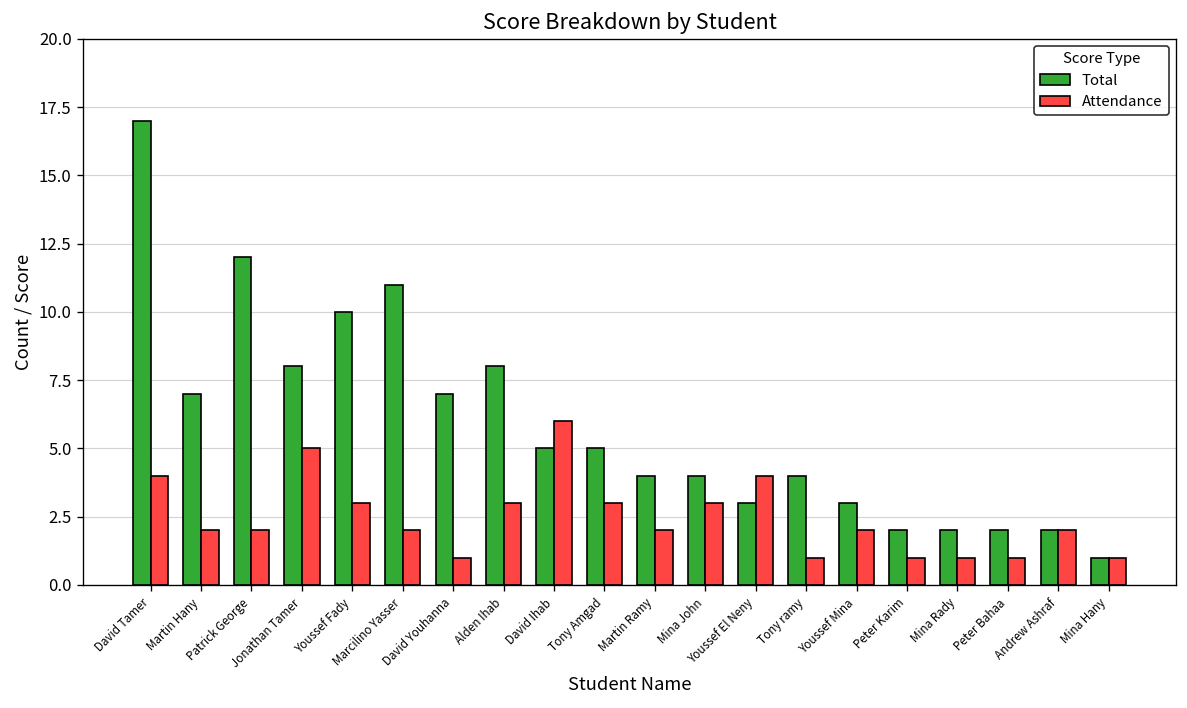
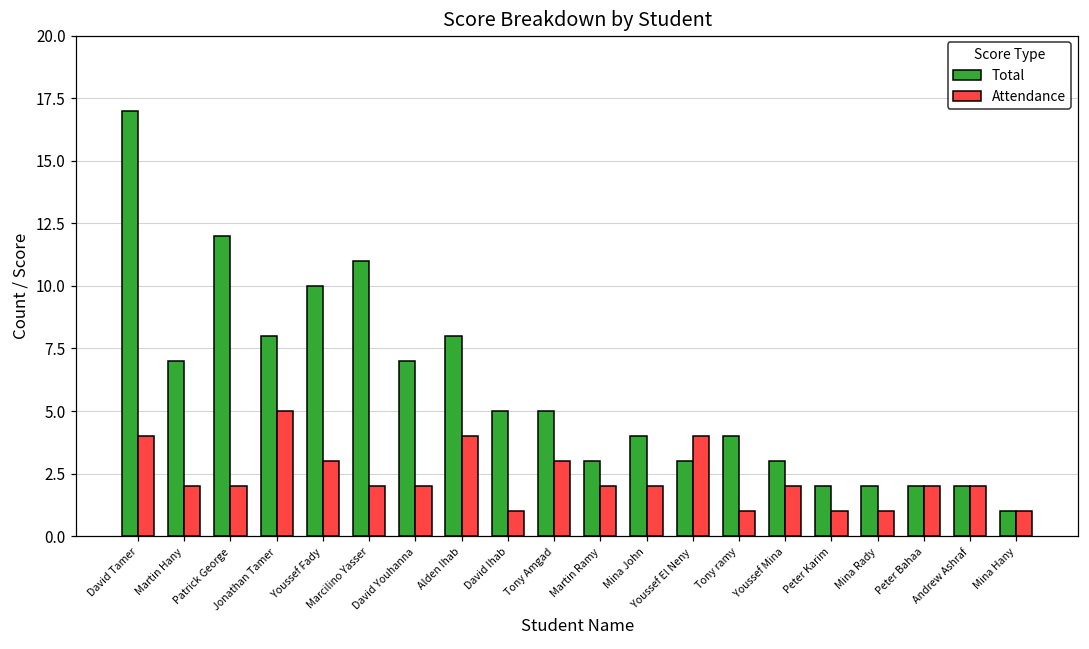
Attendance, David Youhanna: 1 -> 2
Attendance, Alden Ihab: 3 -> 4
Attendance, David Ihab: 6 -> 1
Total, Martin Ramy: 4 -> 3
Attendance, Mina John: 3 -> 2
Attendance, Peter Bahaa: 1 -> 2
